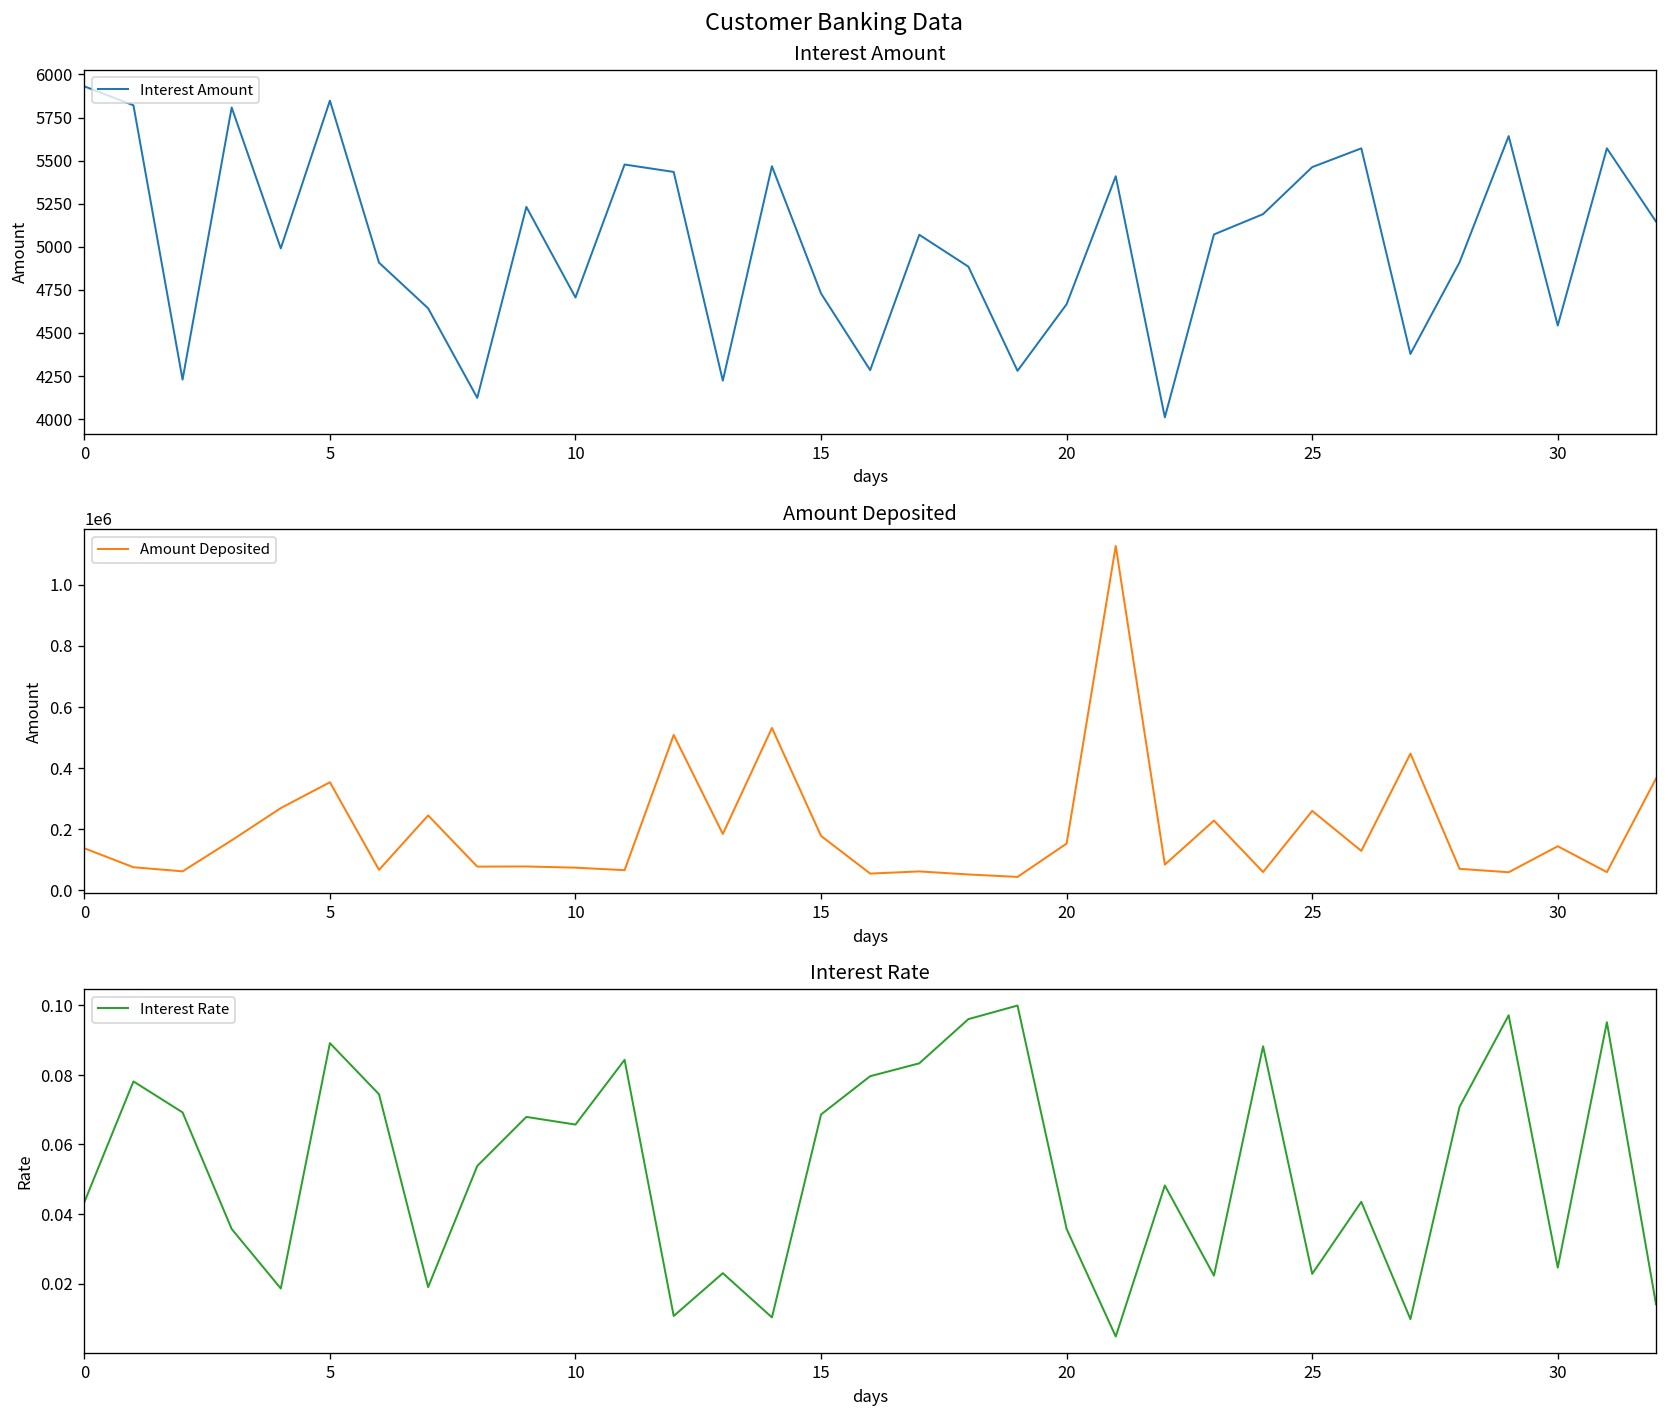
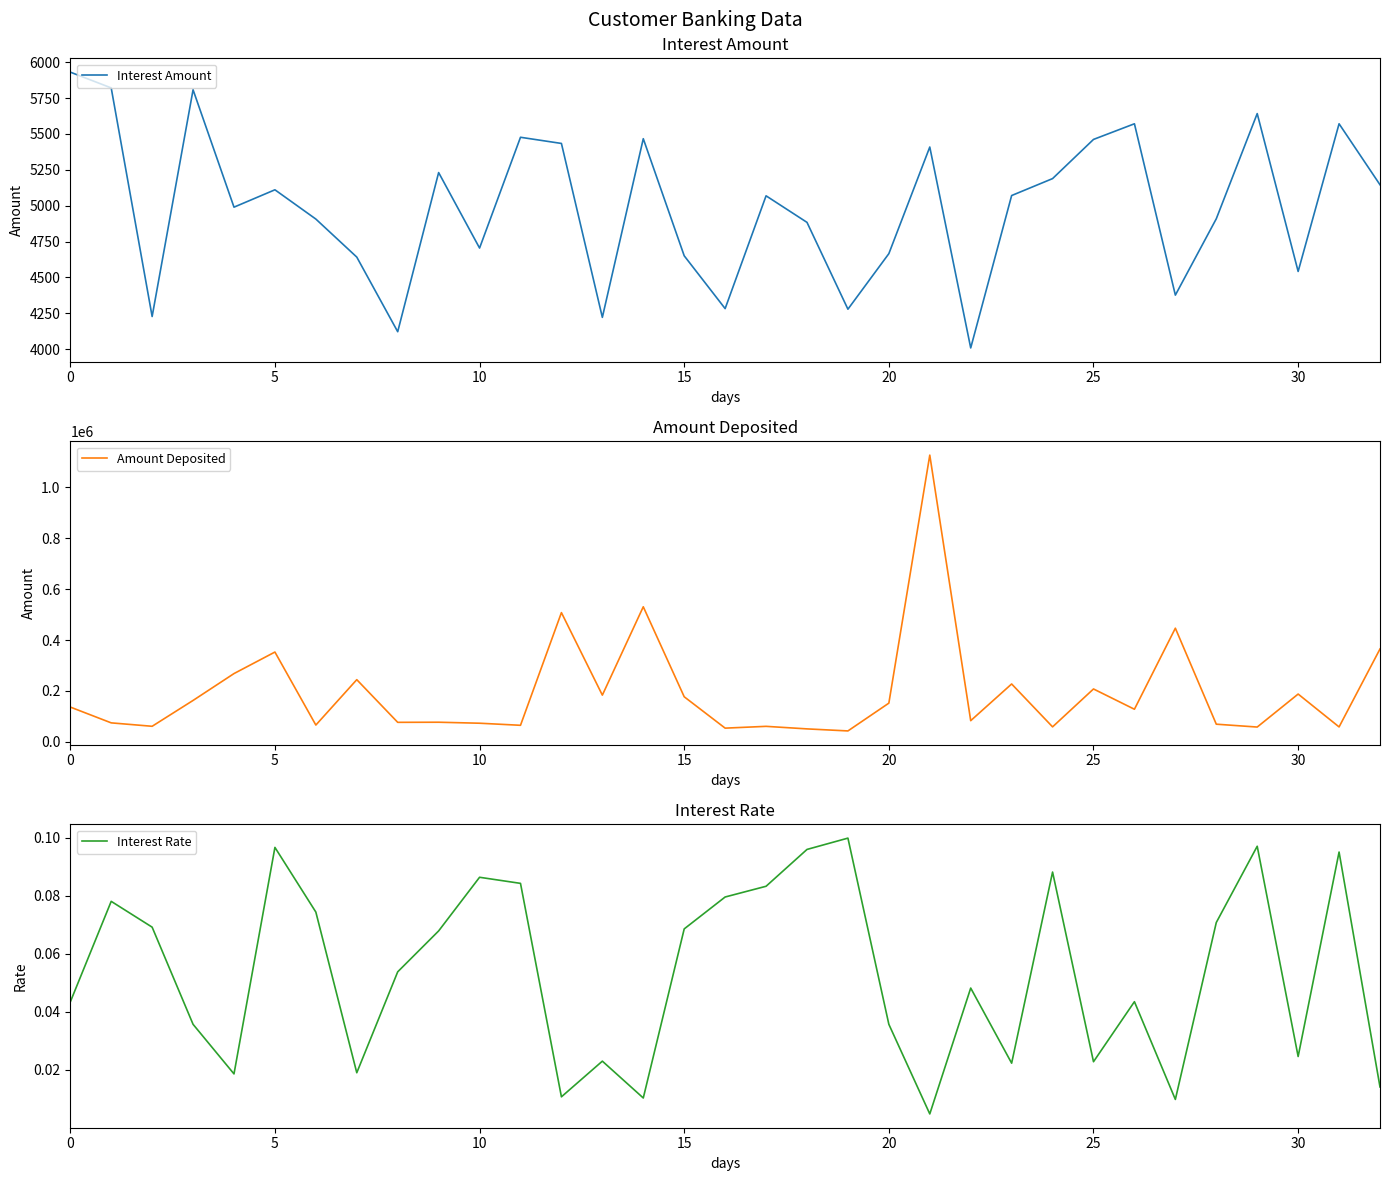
Interest Amount, 5: 5850 -> 5110
Interest Amount, 15: 4730 -> 4650
Amount Deposited, 25: 260000 -> 210000
Amount Deposited, 30: 140000 -> 190000
Interest Rate, 5: 0.089 -> 0.097
Interest Rate, 10: 0.066 -> 0.086
